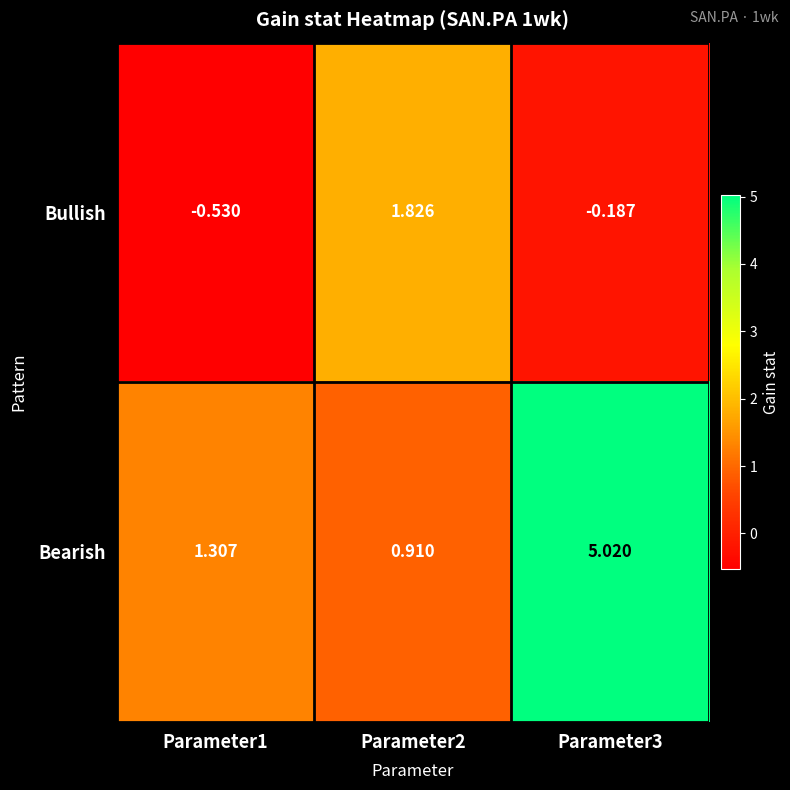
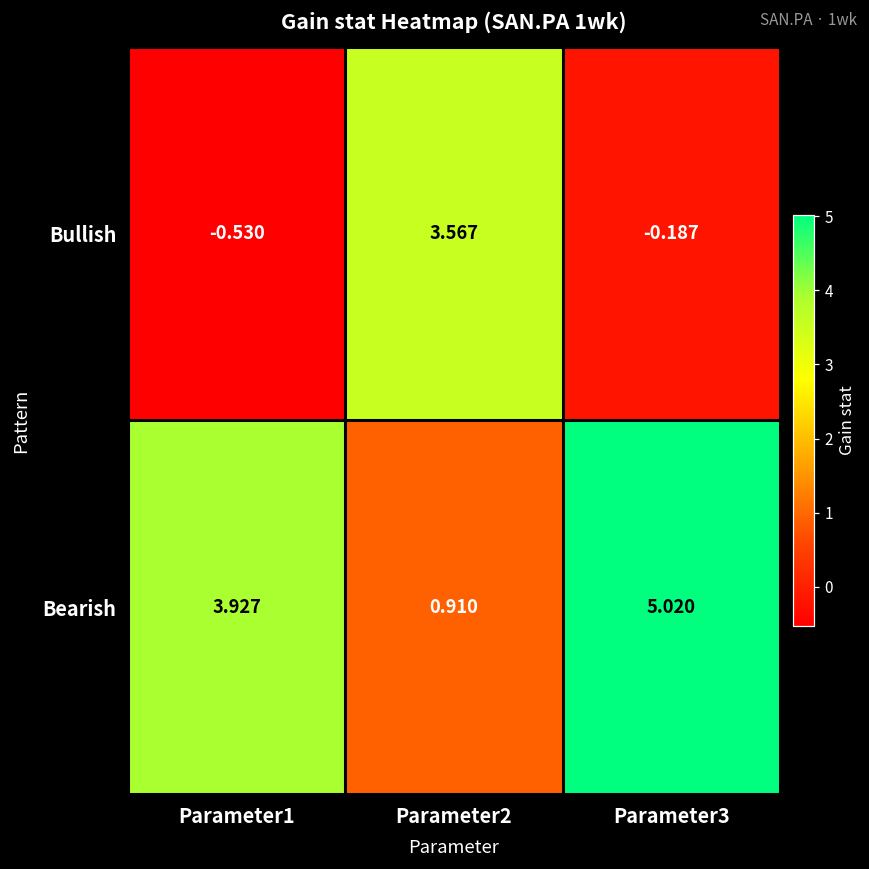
Bullish, Parameter2: 1.826 -> 3.567
Bearish, Parameter1: 1.307 -> 3.927
